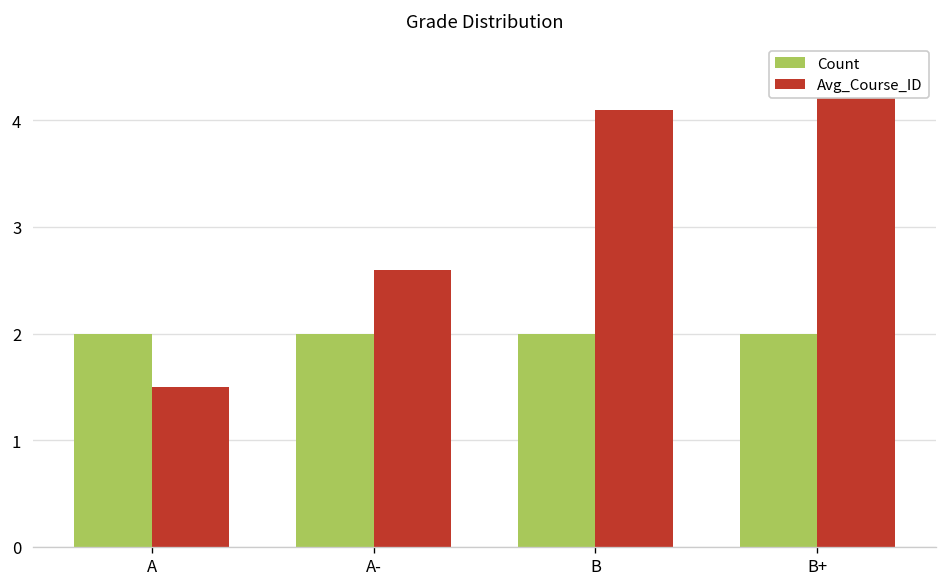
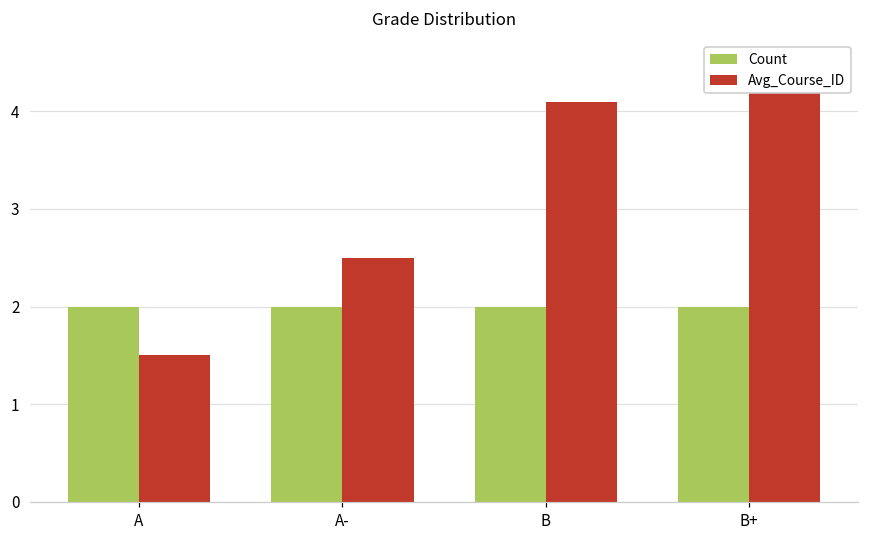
Avg_Course_ID, A-: 2.6 -> 2.5
